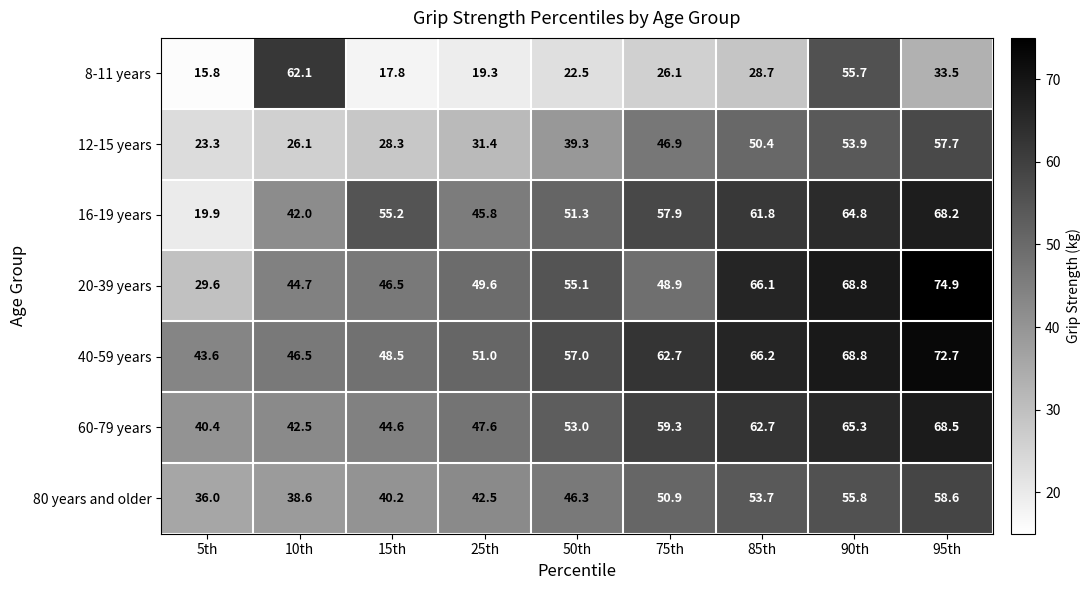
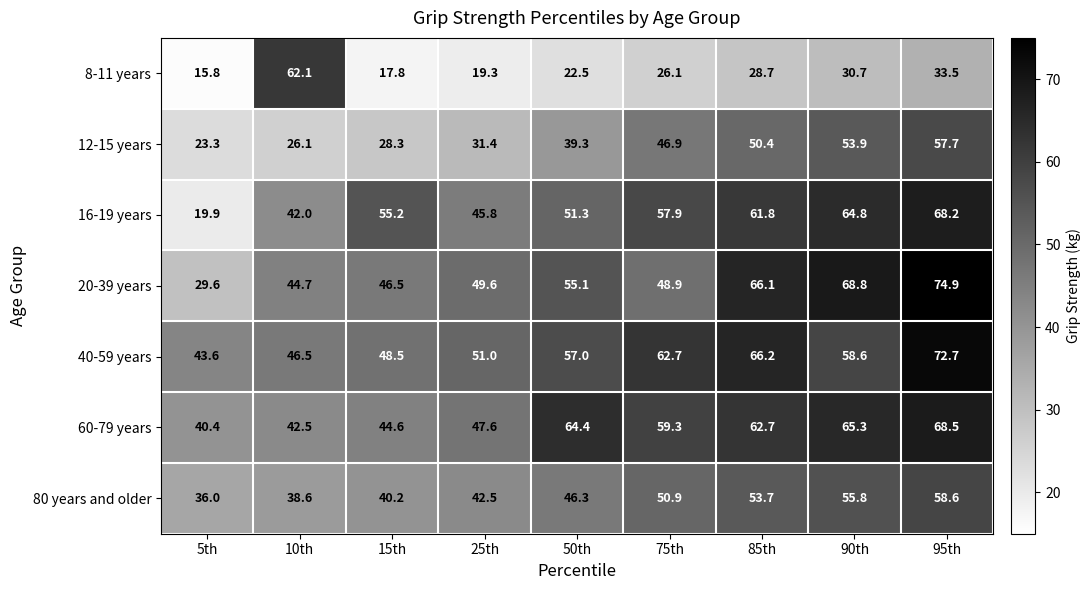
8-11 years, 90th: 55.7 -> 30.7
40-59 years, 90th: 68.8 -> 58.6
60-79 years, 50th: 53.0 -> 64.4
